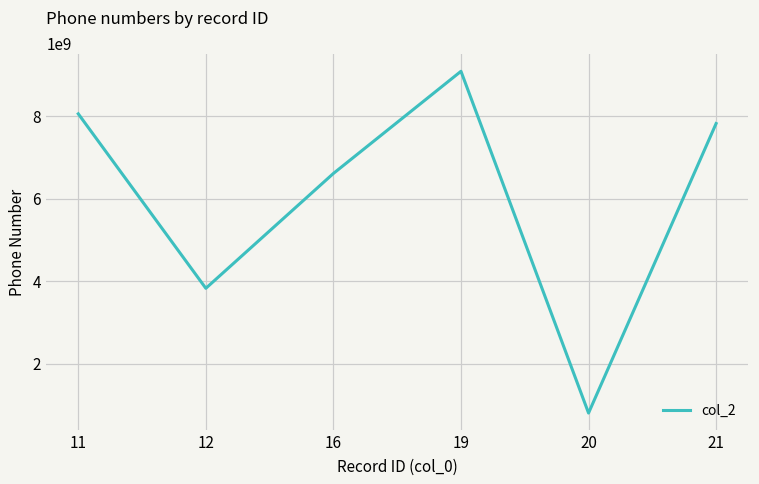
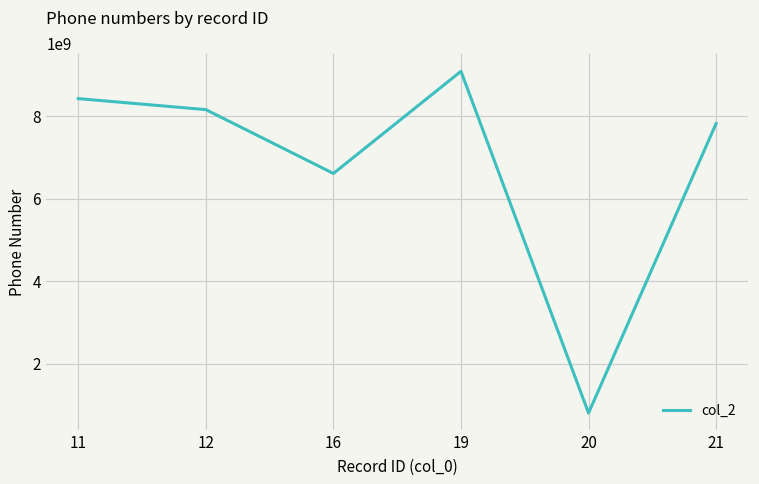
11: 8100000000 -> 8400000000
12: 3800000000 -> 8200000000
